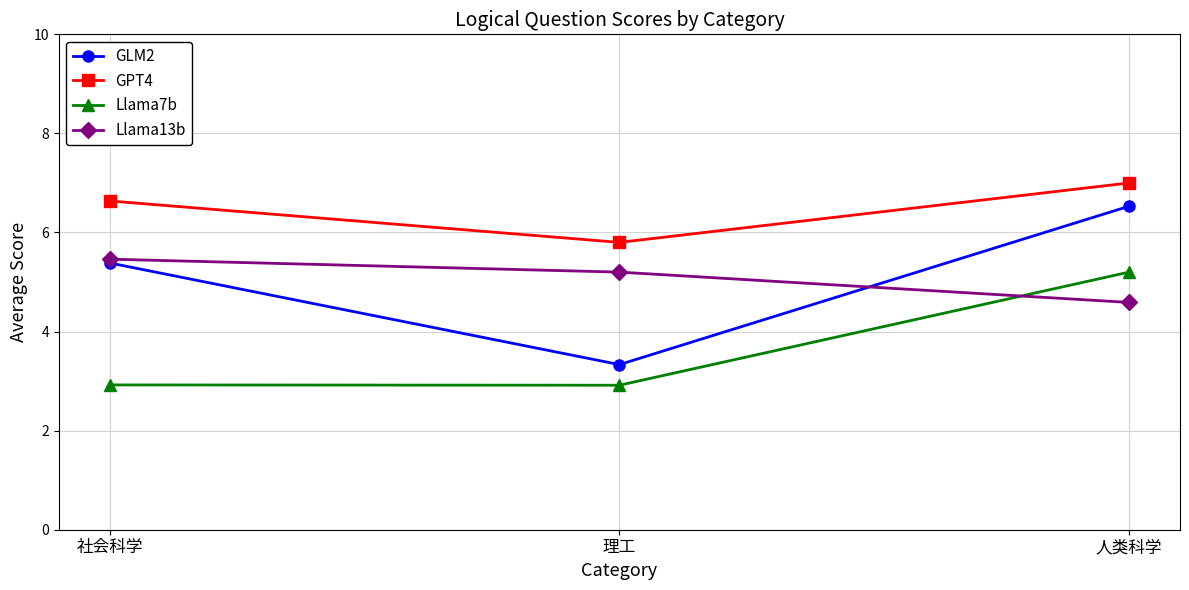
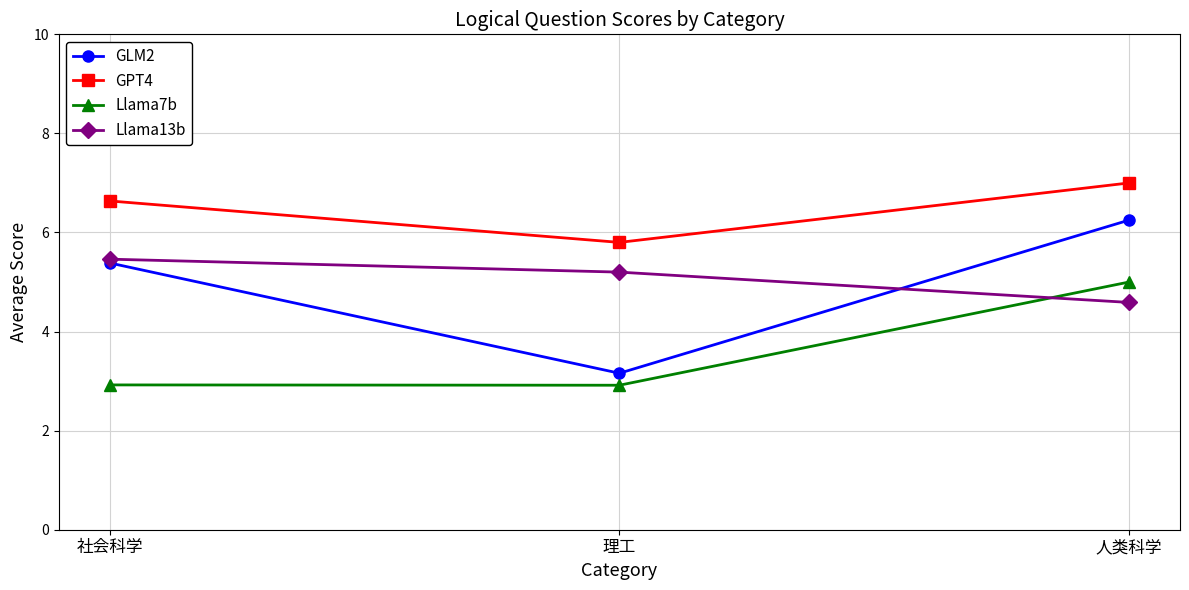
GLM2, 理工: 3.3 -> 3.2
GLM2, 人类科学: 6.5 -> 6.3
Llama7b, 人类科学: 5.2 -> 5.0
